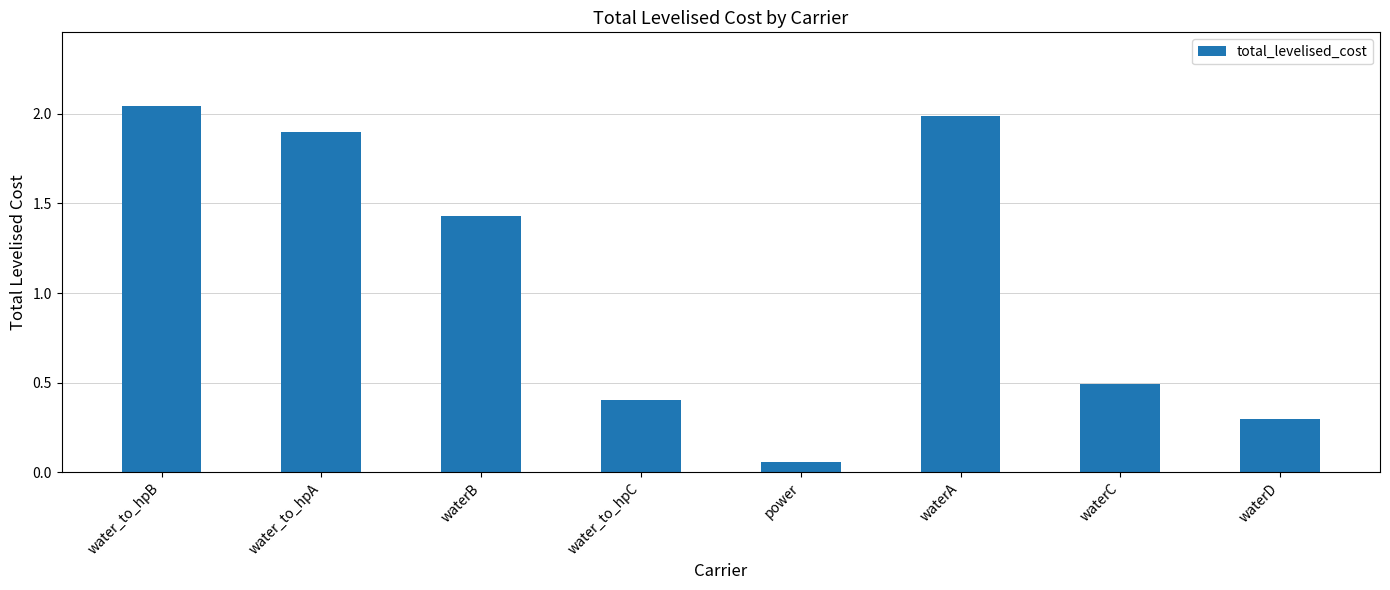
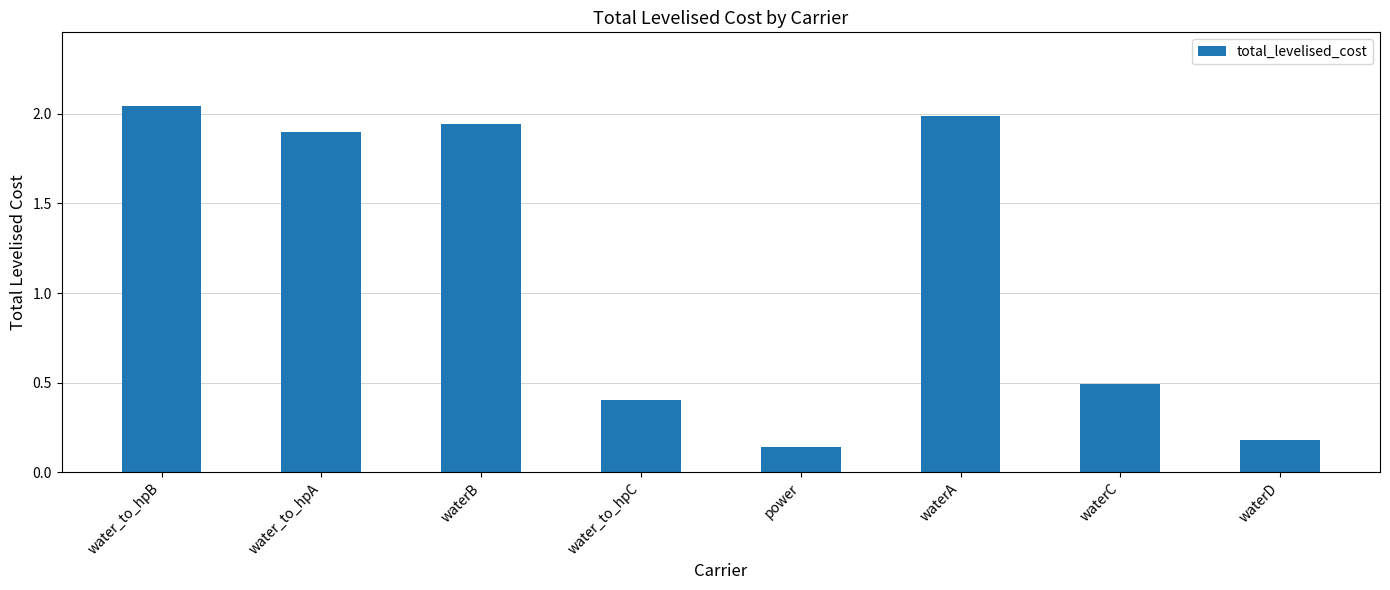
waterB: 1.43 -> 1.94
power: 0.06 -> 0.14
waterD: 0.30 -> 0.18
